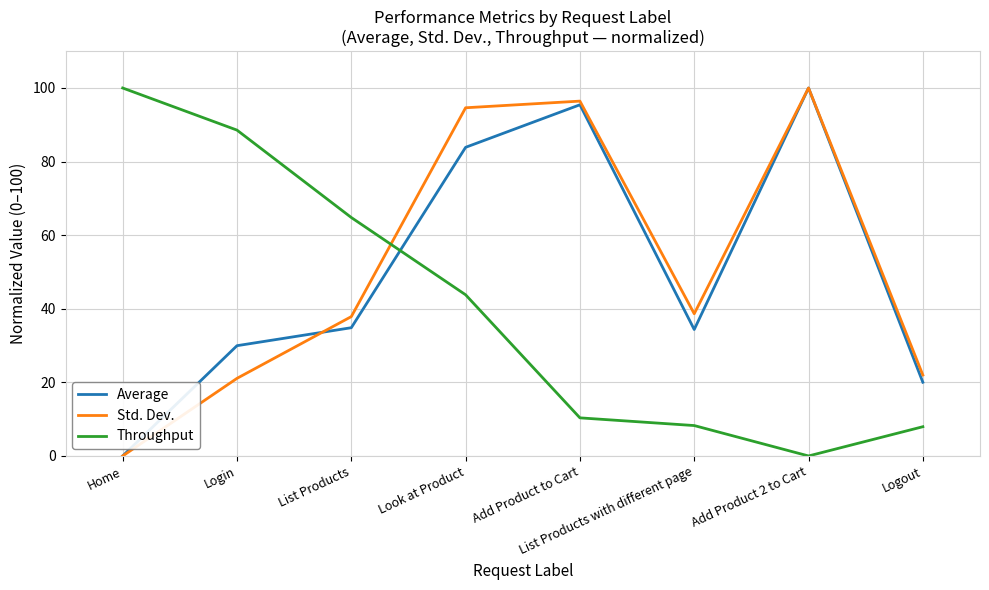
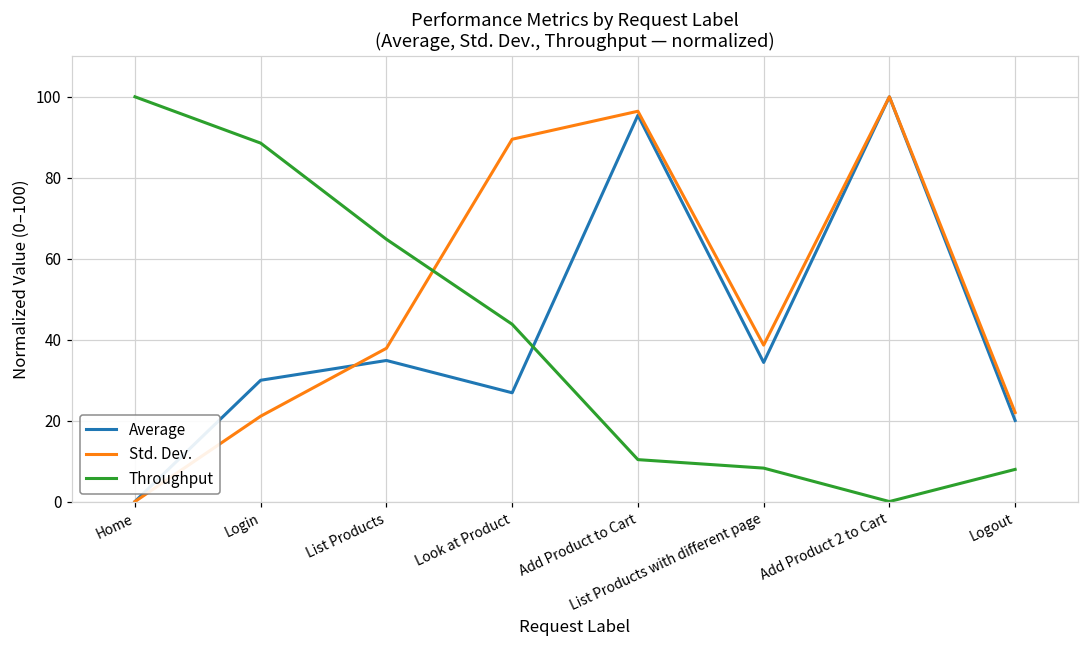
Average, Look at Product: 84 -> 27
Std. Dev., Look at Product: 95 -> 90
